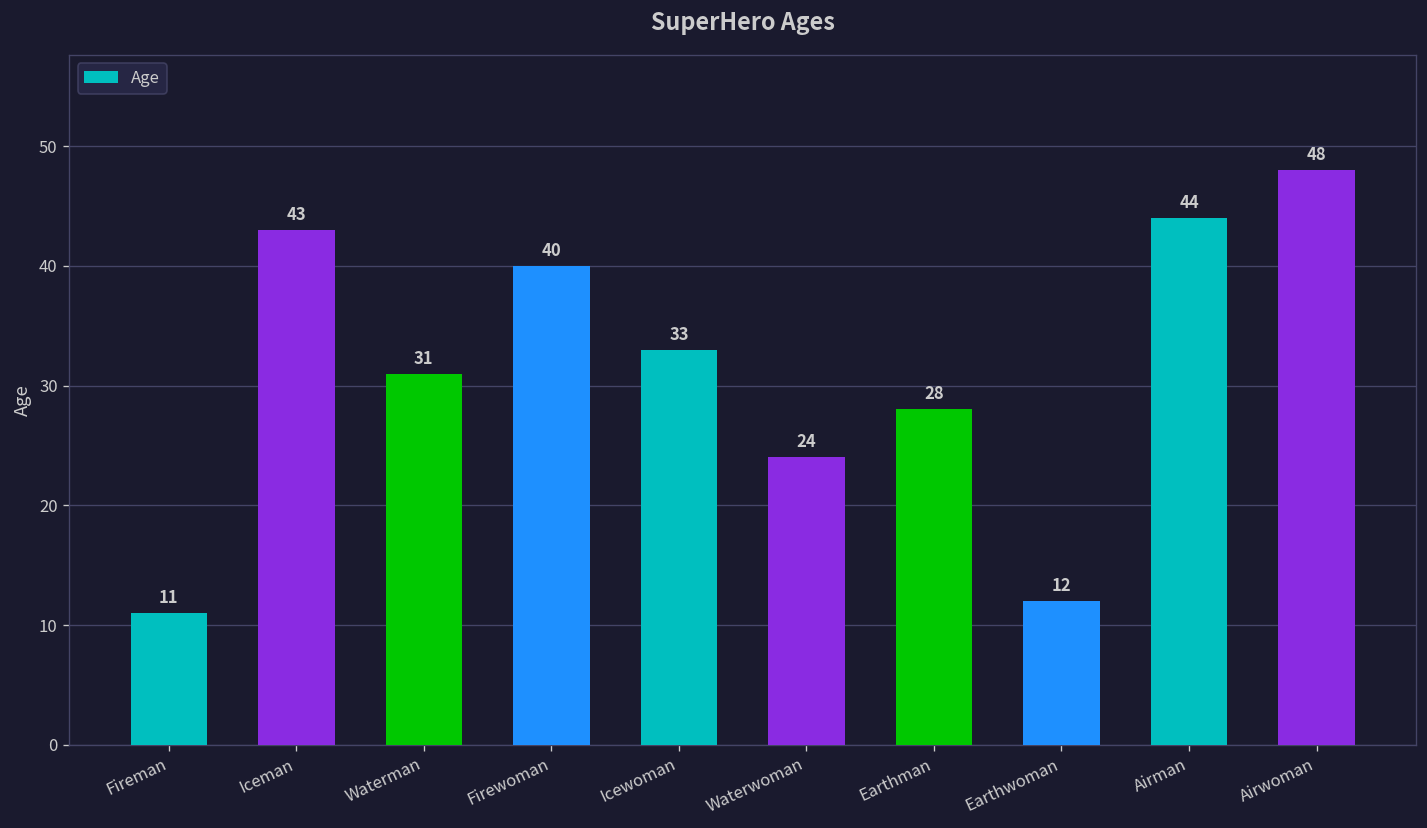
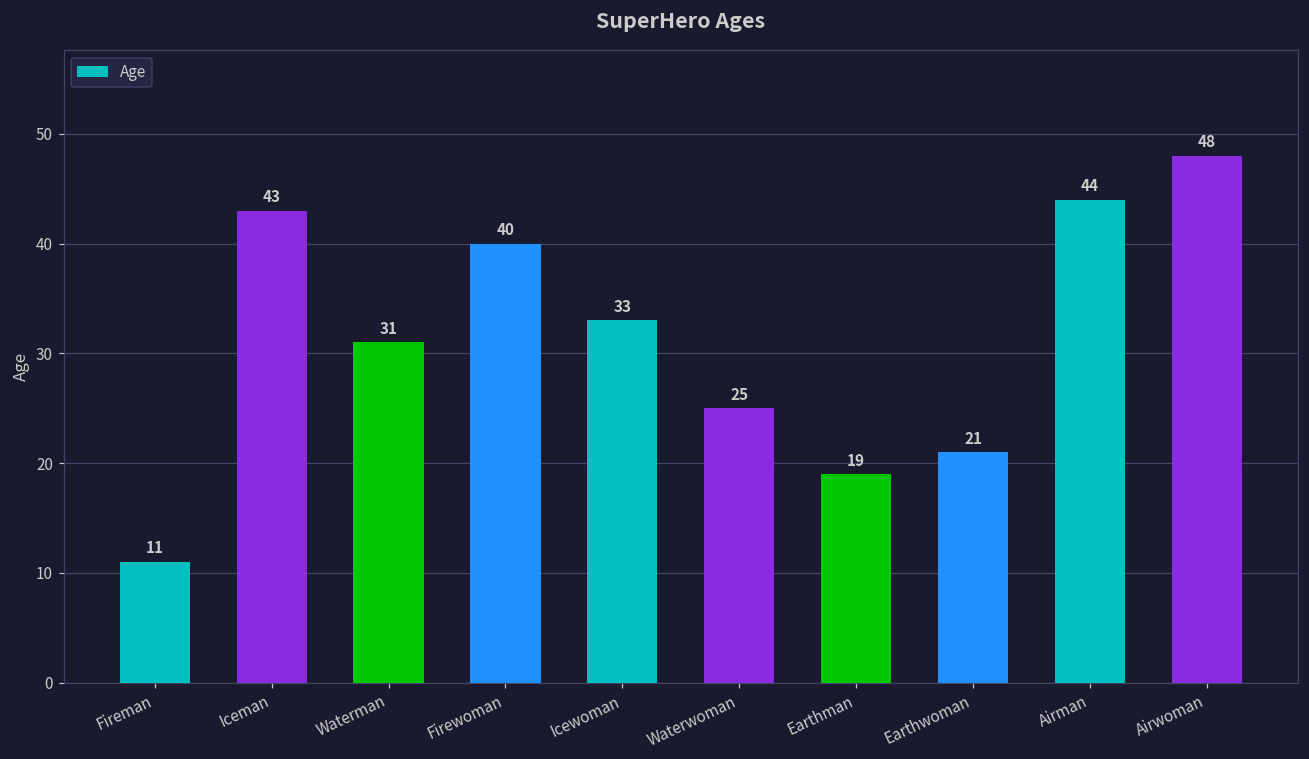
Waterwoman: 24 -> 25
Earthman: 28 -> 19
Earthwoman: 12 -> 21
